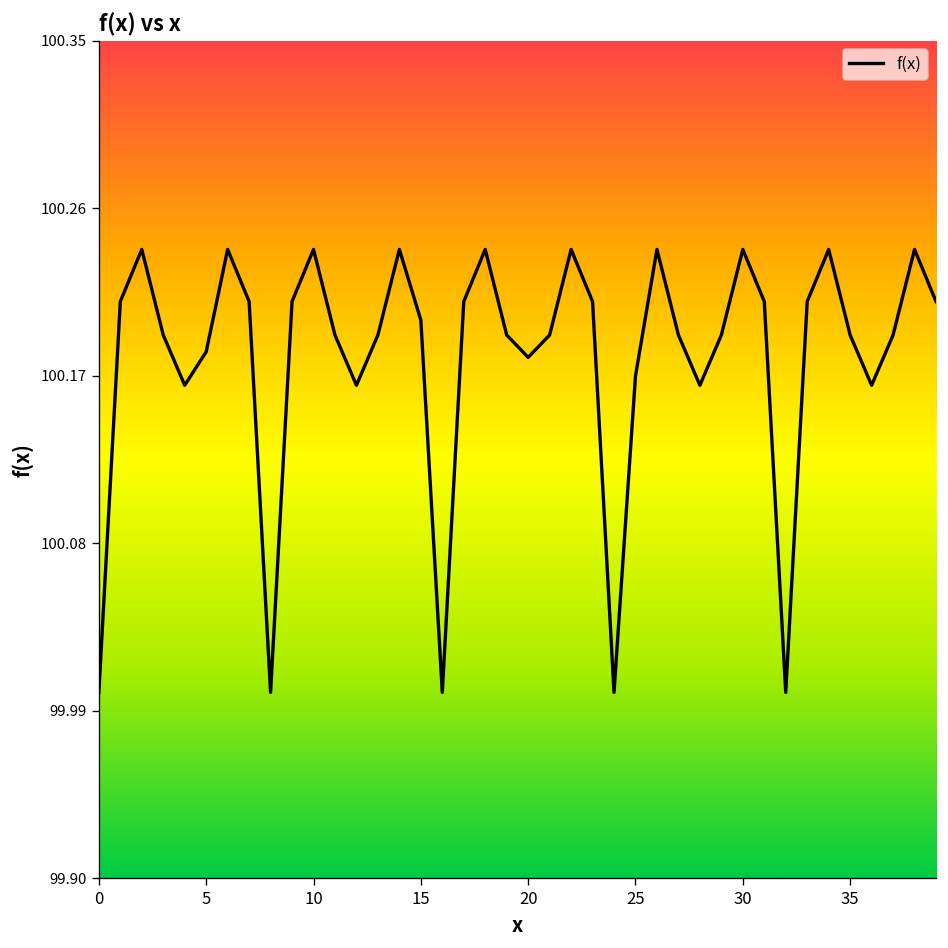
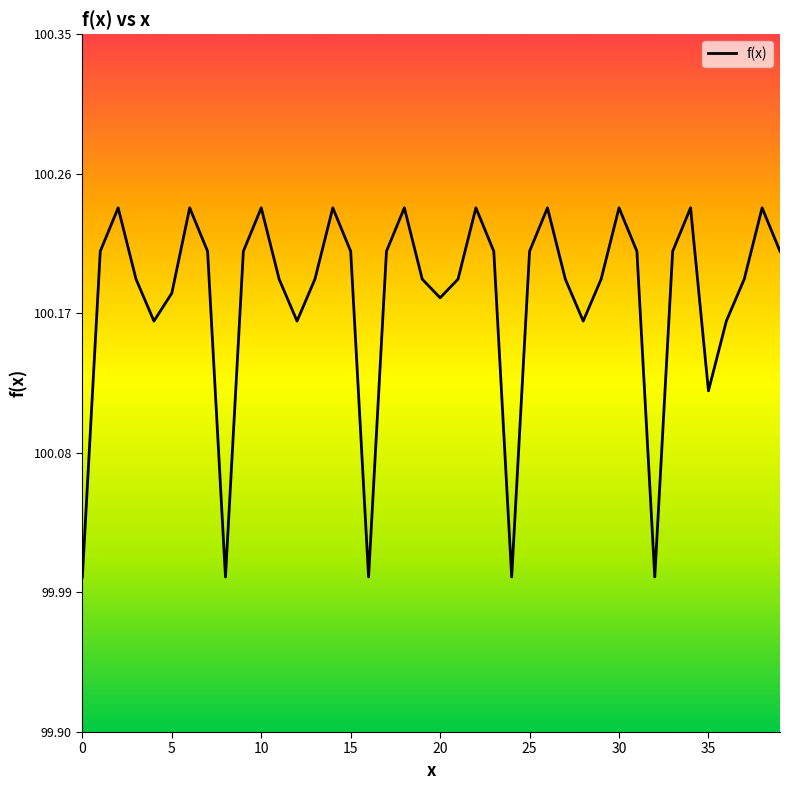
15: 100.20 -> 100.21
25: 100.17 -> 100.21
35: 100.192 -> 100.120
